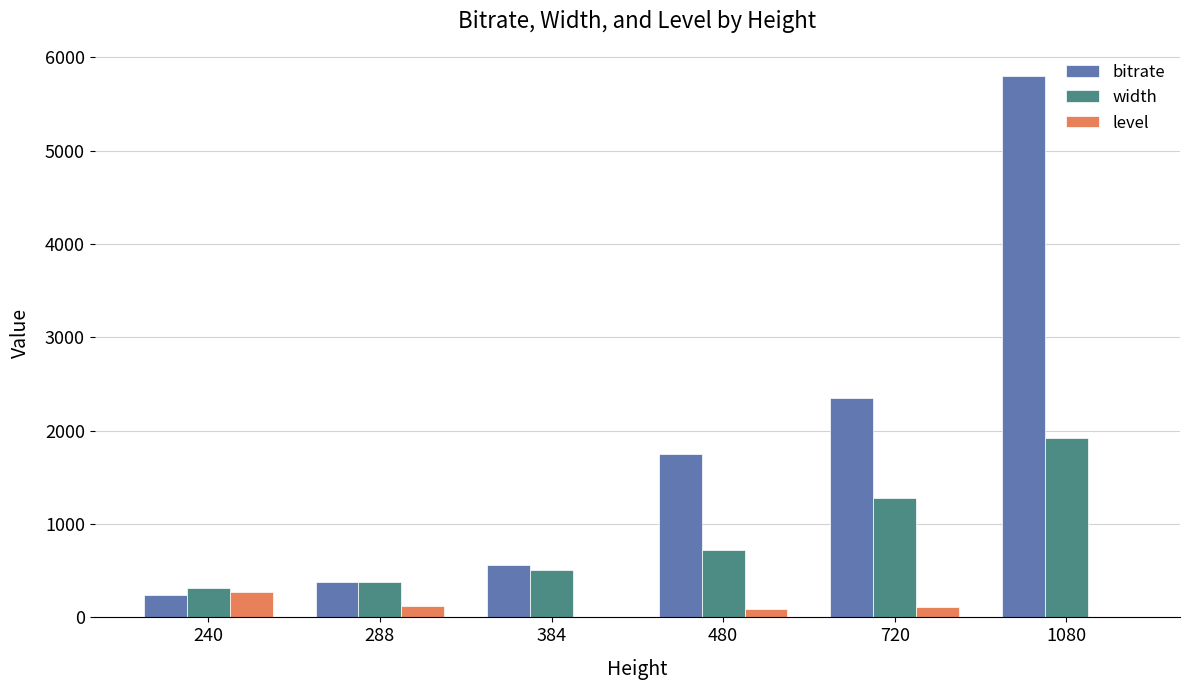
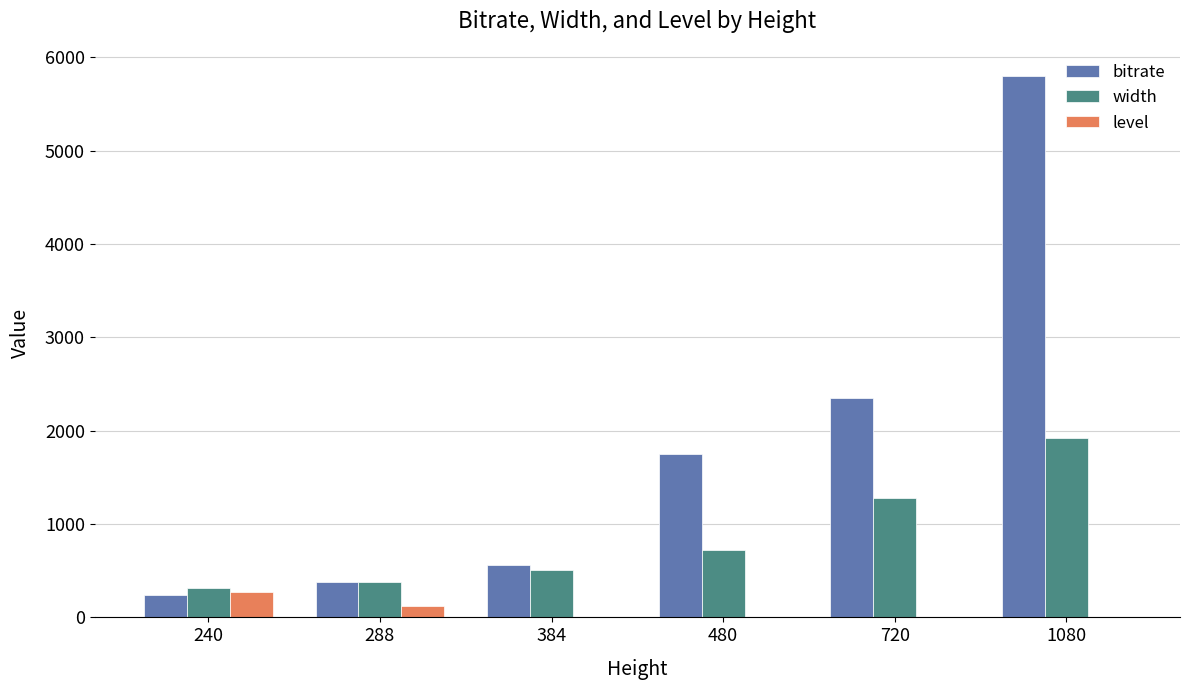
level, 480: 100 -> 0
level, 720: 100 -> 0
